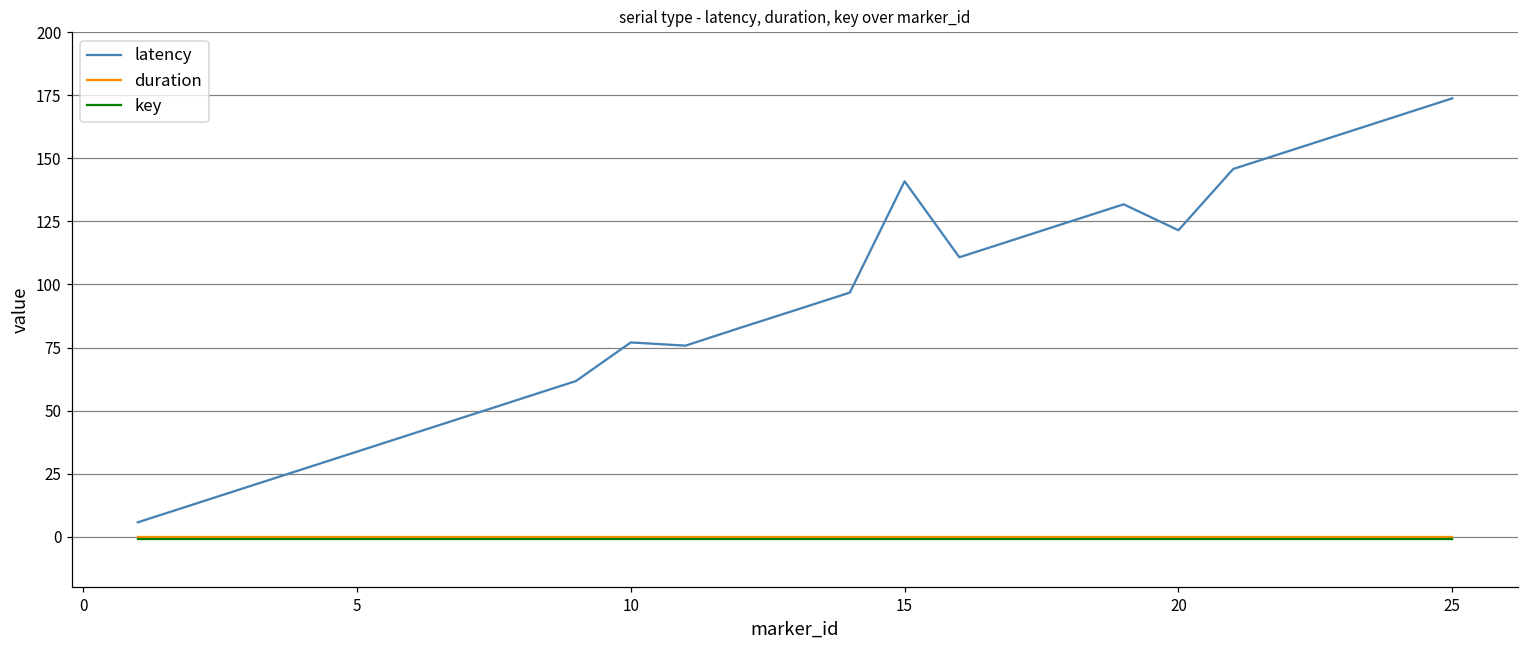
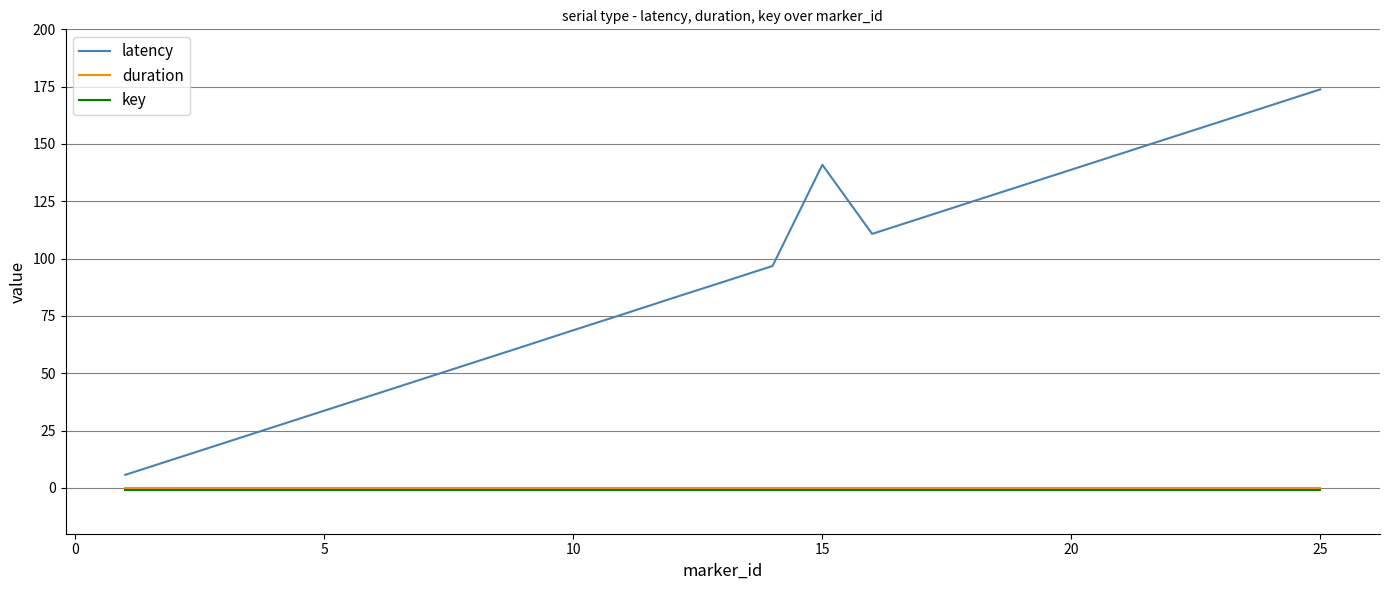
latency, 10: 77 -> 69
latency, 20: 121 -> 139
